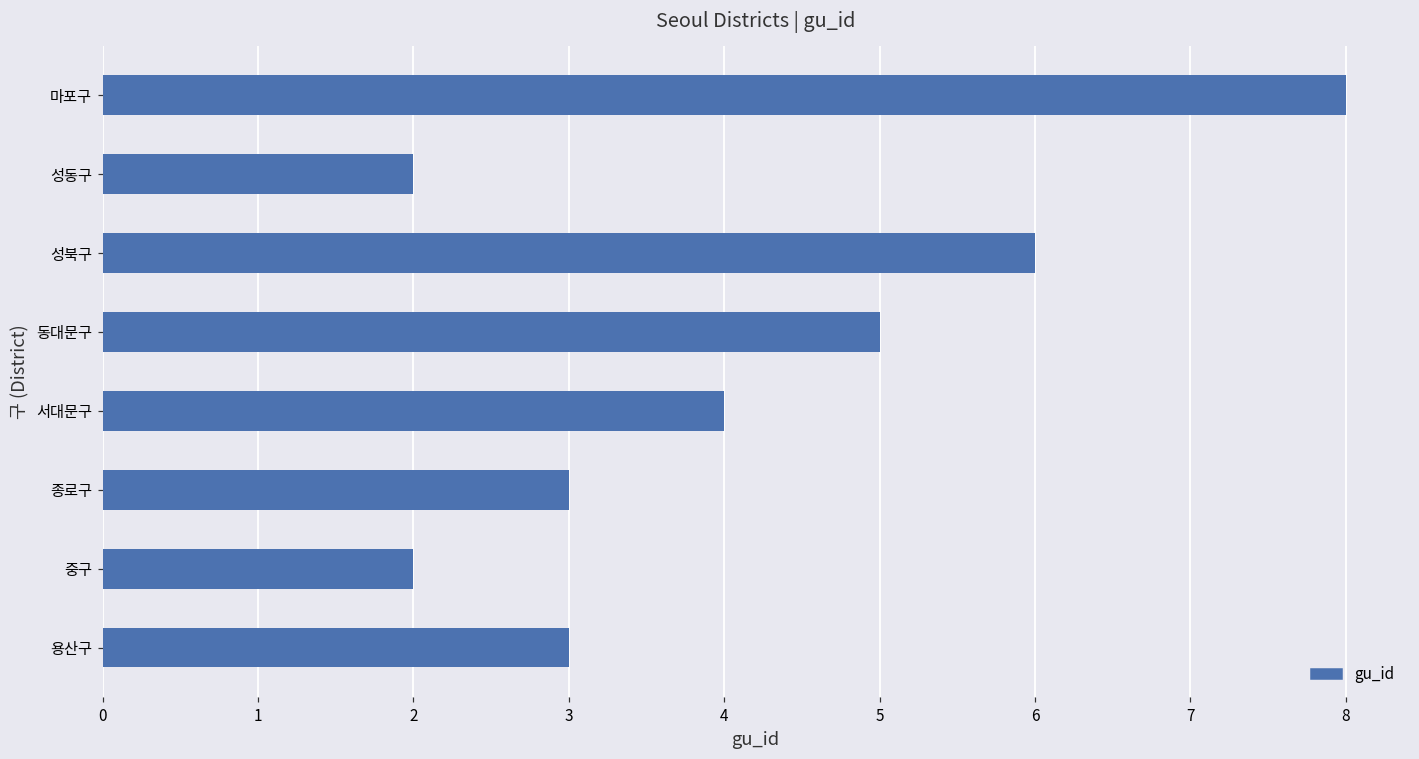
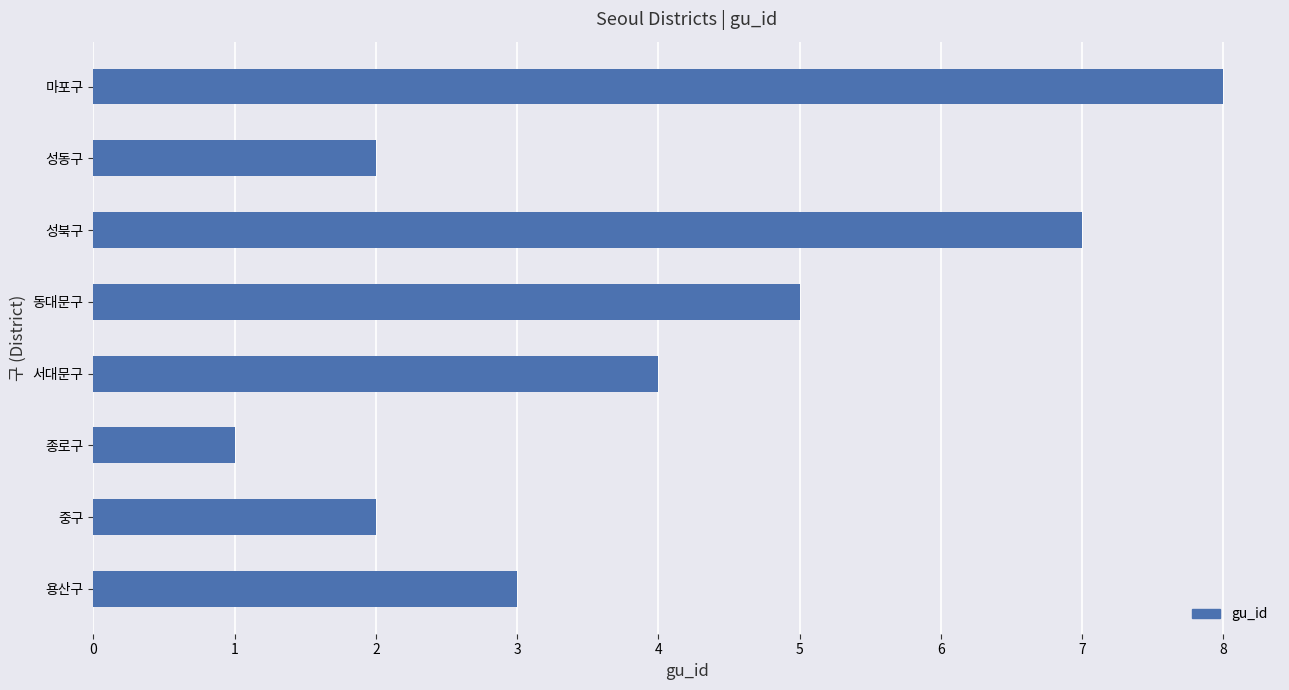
성북구: 6 -> 7
종로구: 3 -> 1
